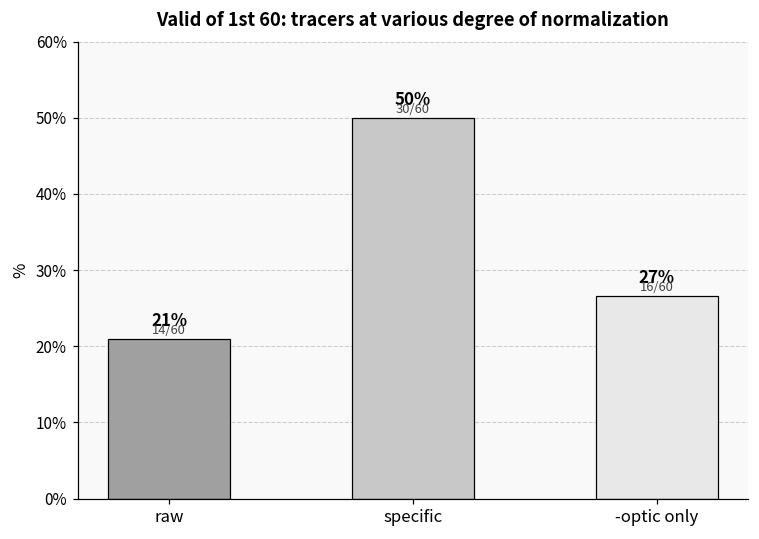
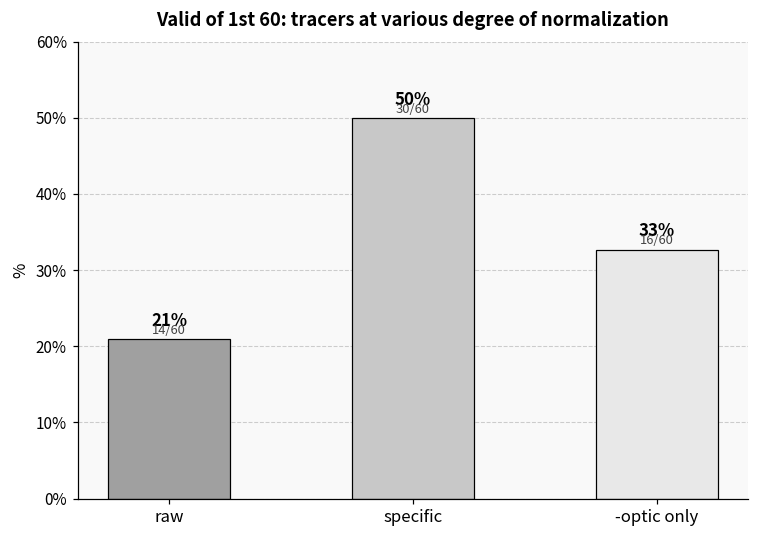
-optic only: 27% -> 33%
